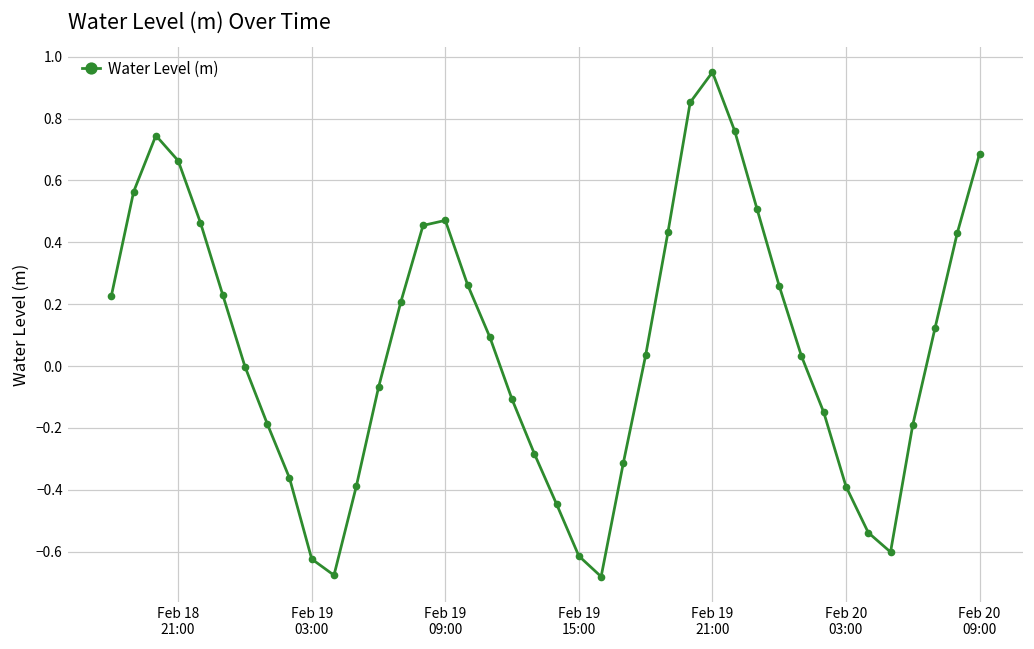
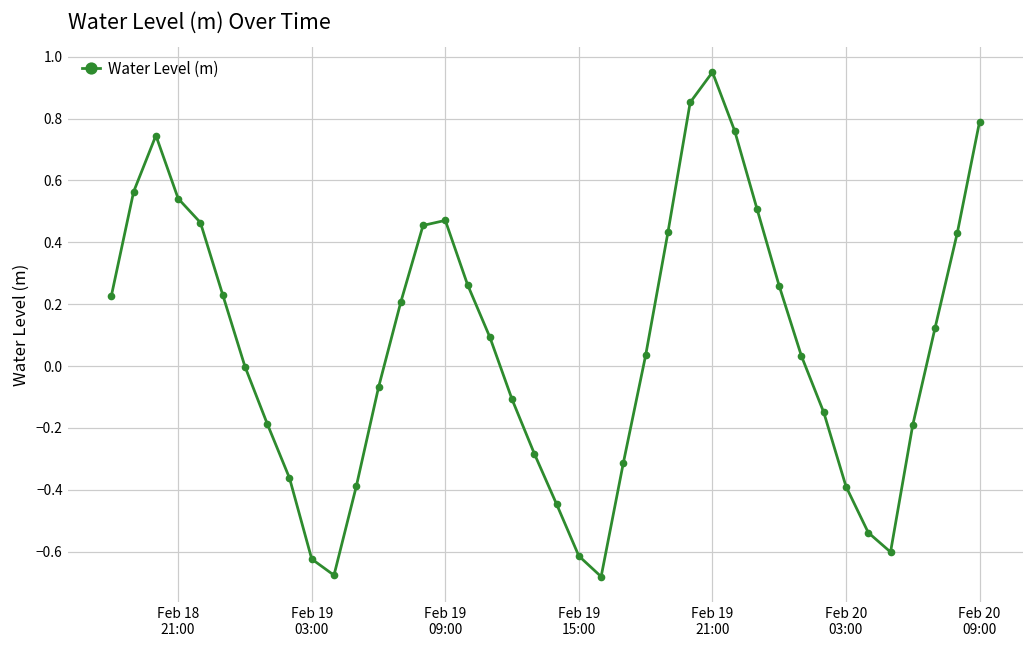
Feb 18 21:00: 0.66 -> 0.54
Feb 20 09:00: 0.69 -> 0.79
